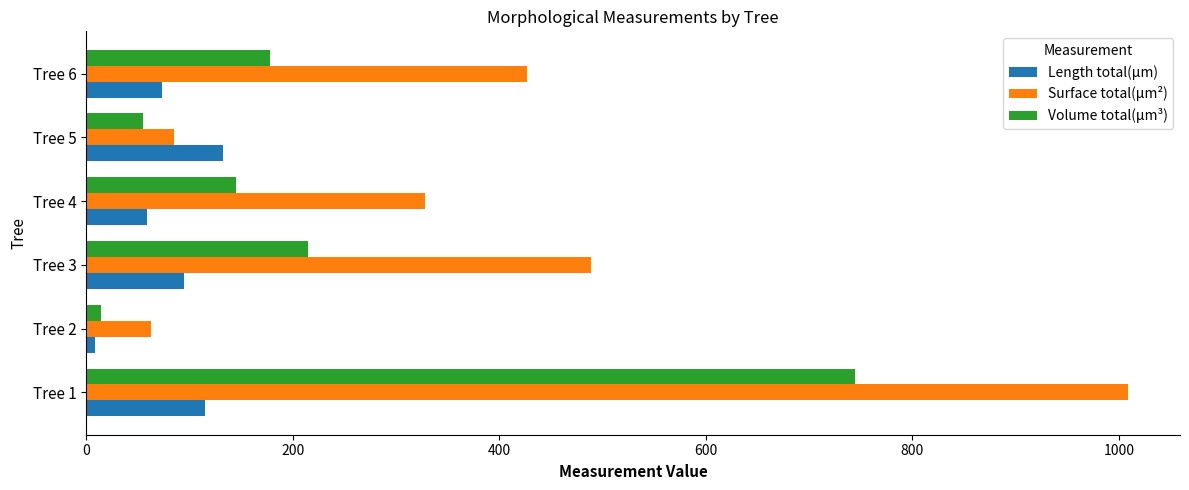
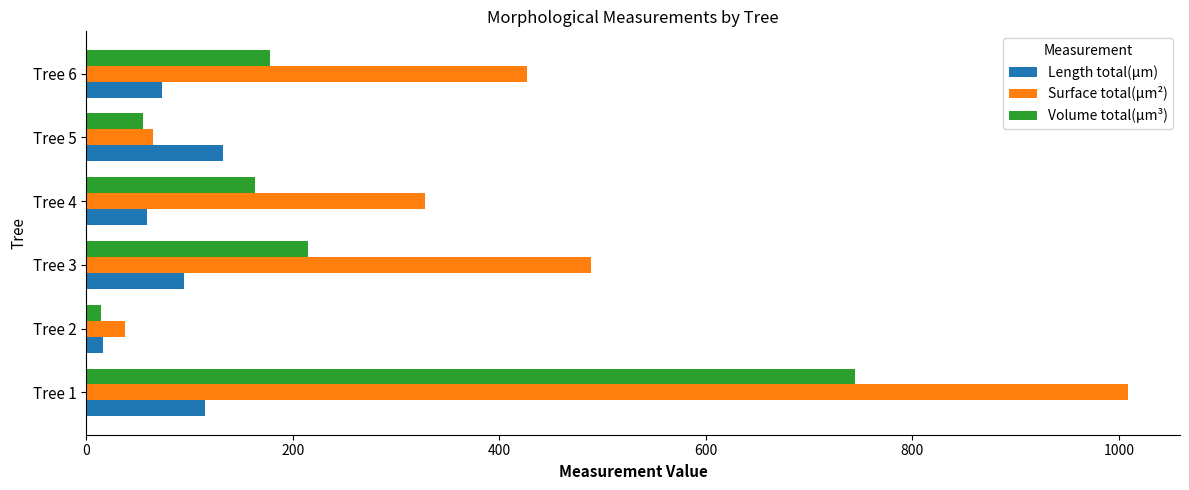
Surface total(µm²), Tree 5: 86 -> 65
Volume total(µm³), Tree 4: 145 -> 164
Surface total(µm²), Tree 2: 63 -> 38
Length total(µm), Tree 2: 9 -> 17
